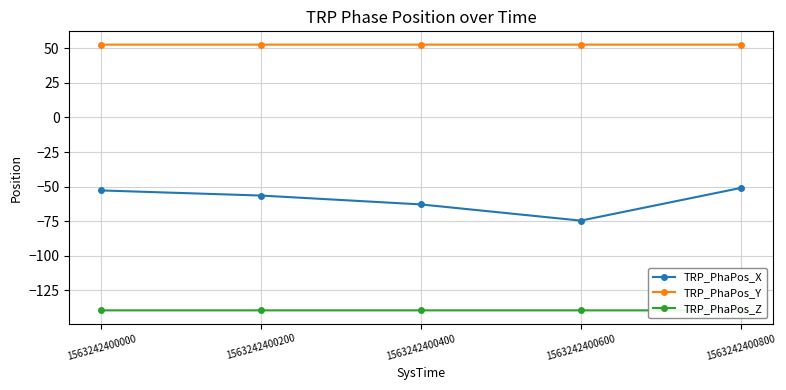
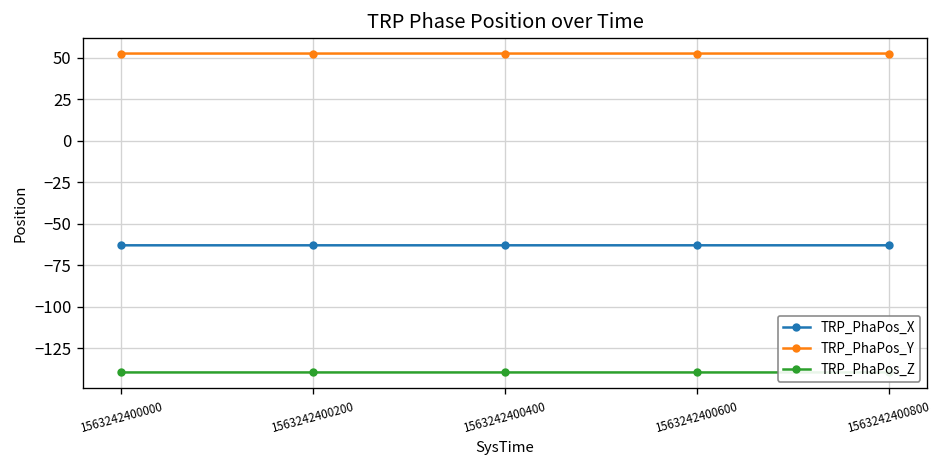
TRP_PhaPos_X, 1563242400000: -53 -> -63
TRP_PhaPos_X, 1563242400200: -56 -> -63
TRP_PhaPos_X, 1563242400600: -75 -> -63
TRP_PhaPos_X, 1563242400800: -51 -> -63
